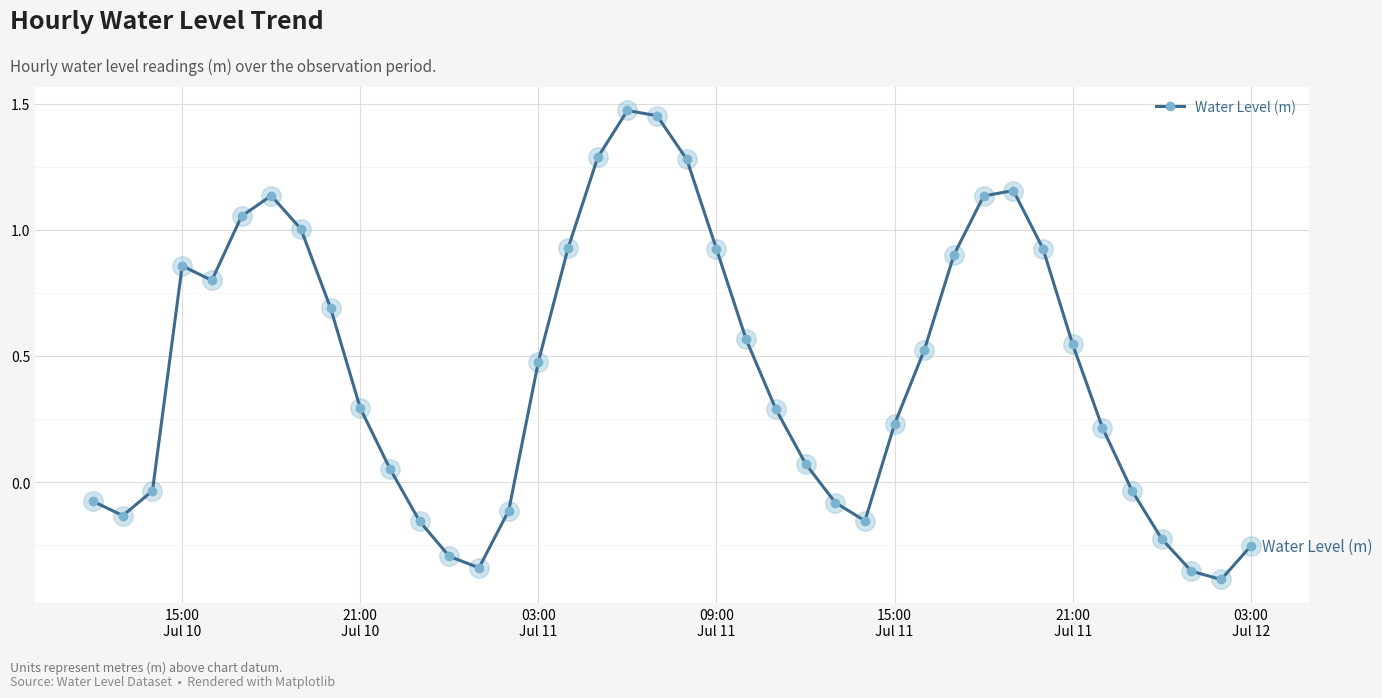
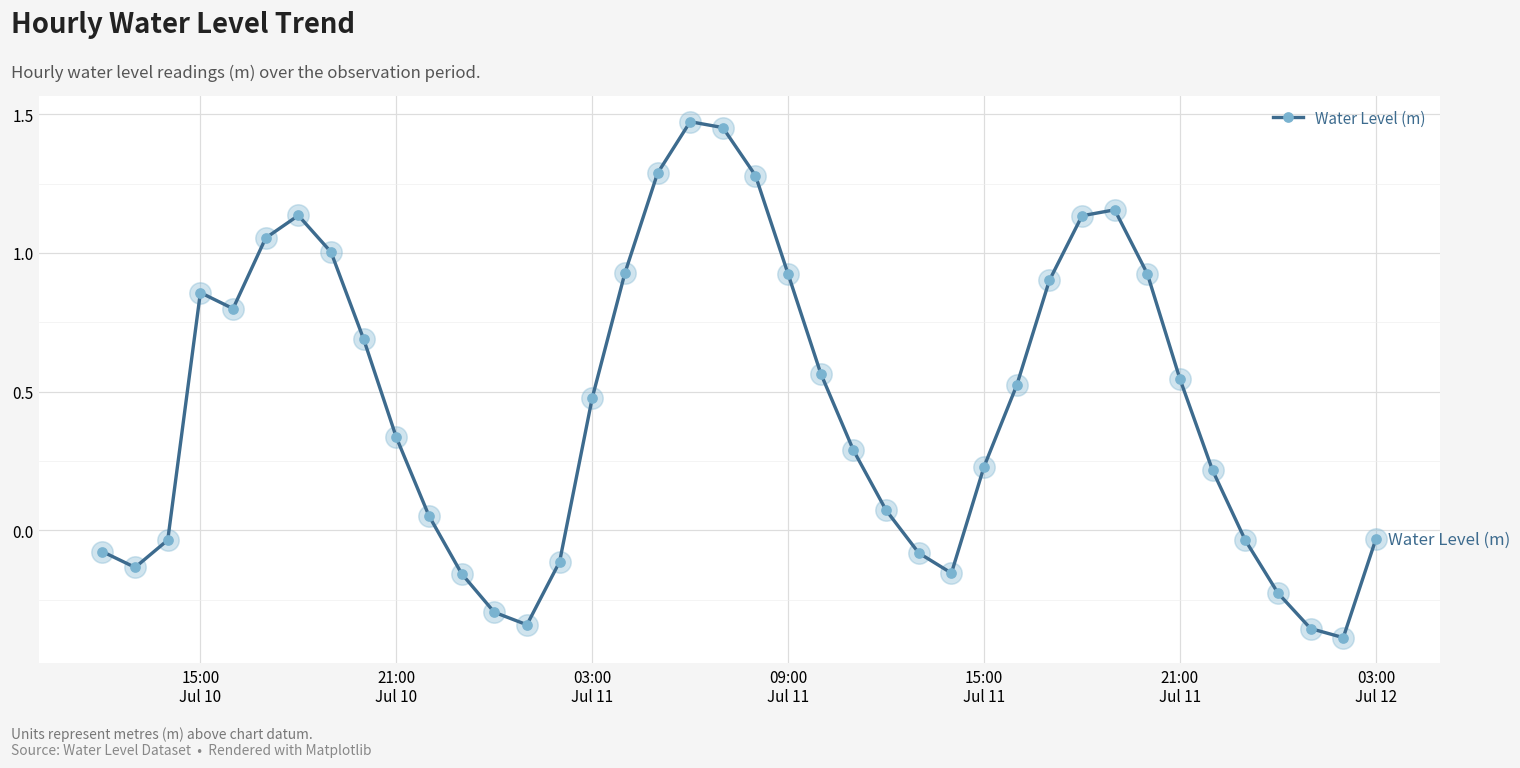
21:00 Jul 10: 0.29 -> 0.34
03:00 Jul 12: -0.25 -> -0.03
